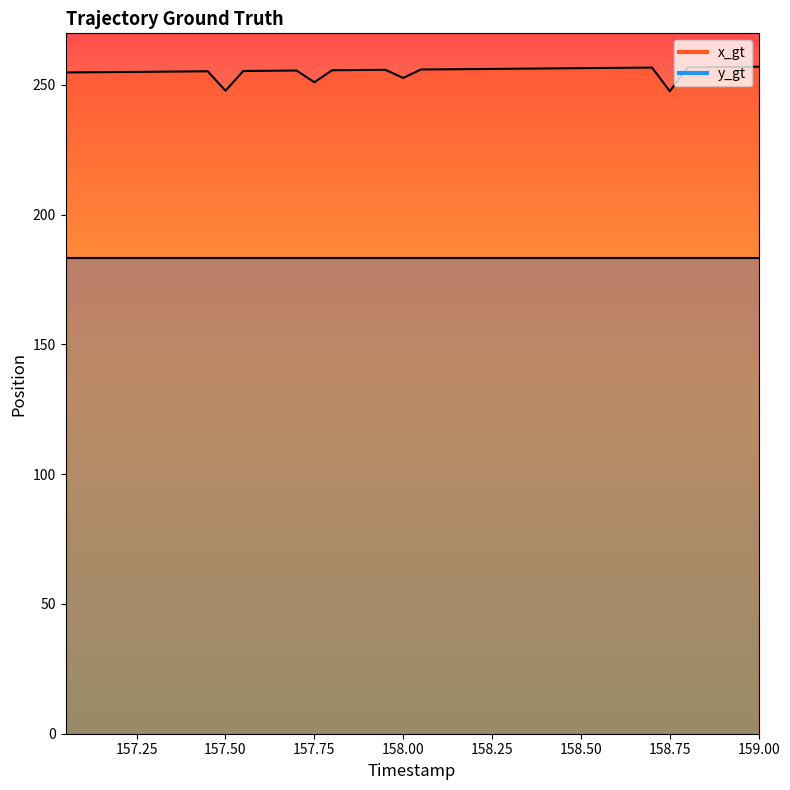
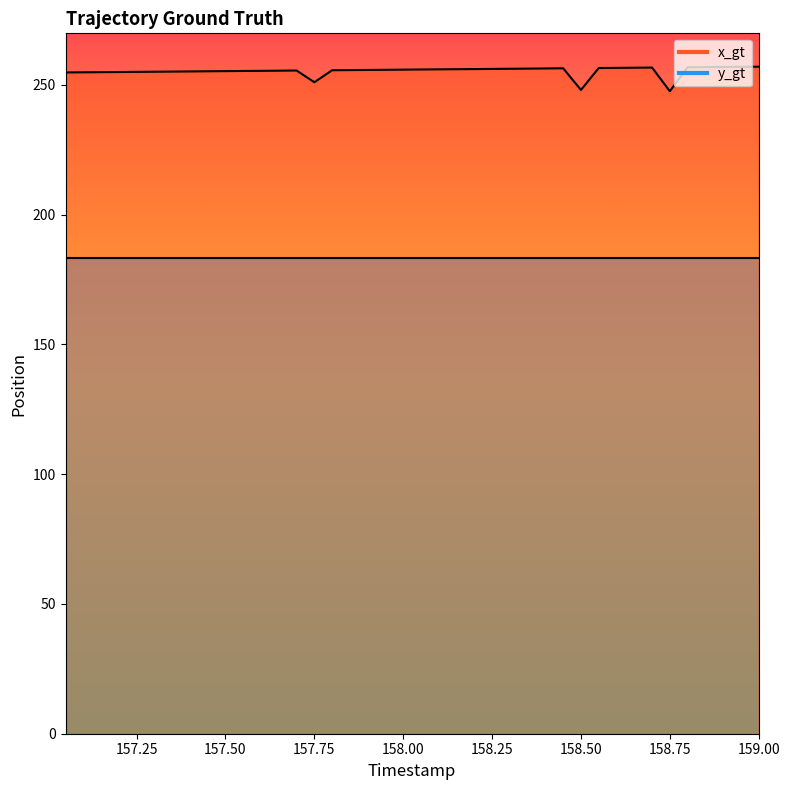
x_gt, 157.50: 248 -> 255
x_gt, 158.00: 253 -> 256
x_gt, 158.50: 256 -> 248
